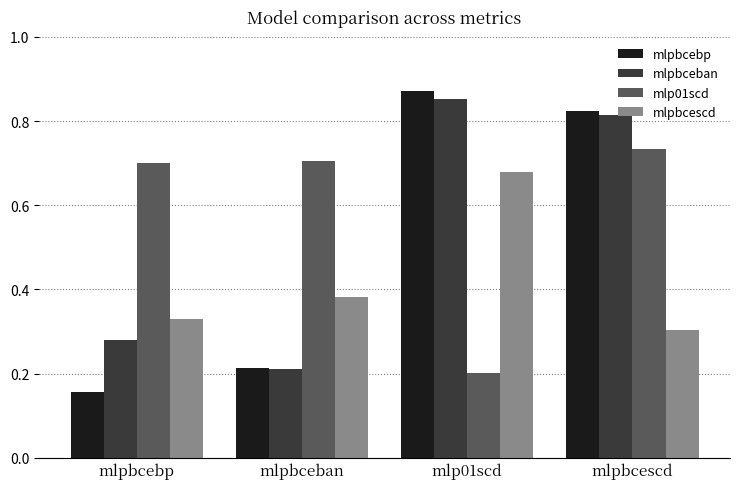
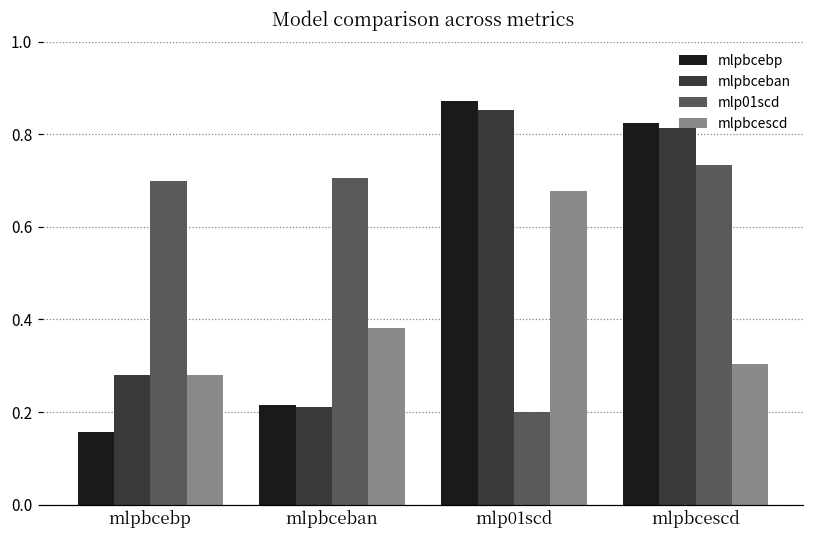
mlpbcescd, mlpbcebp: 0.33 -> 0.28
